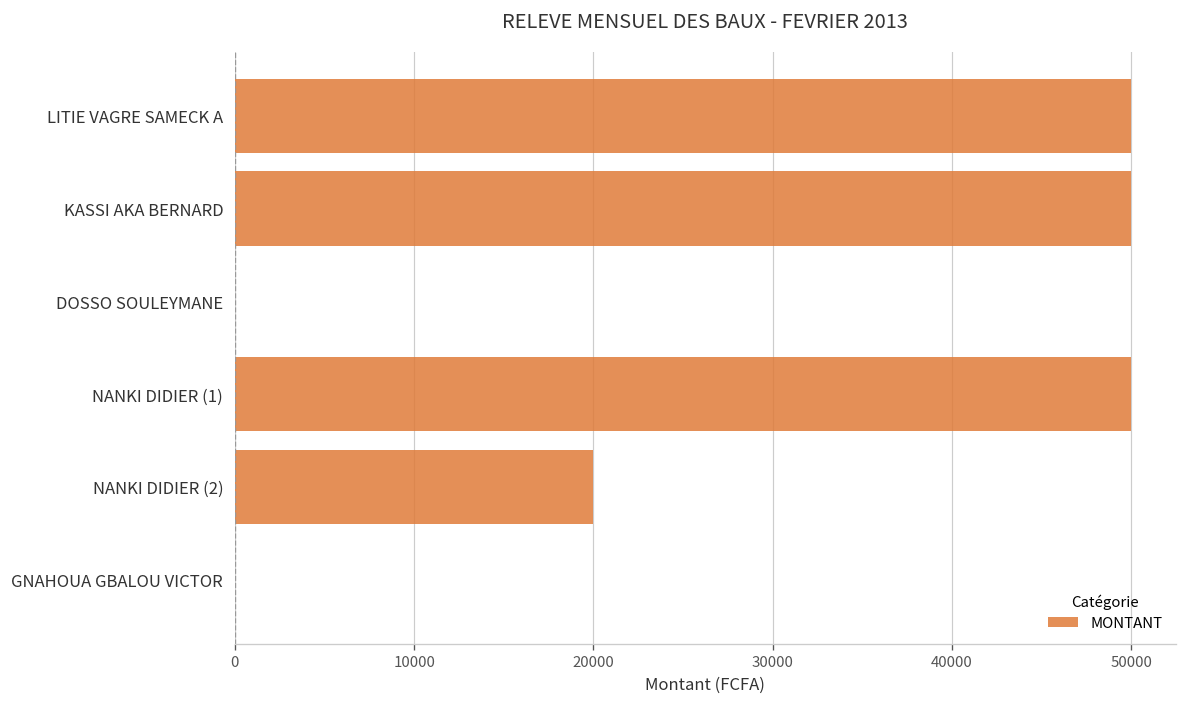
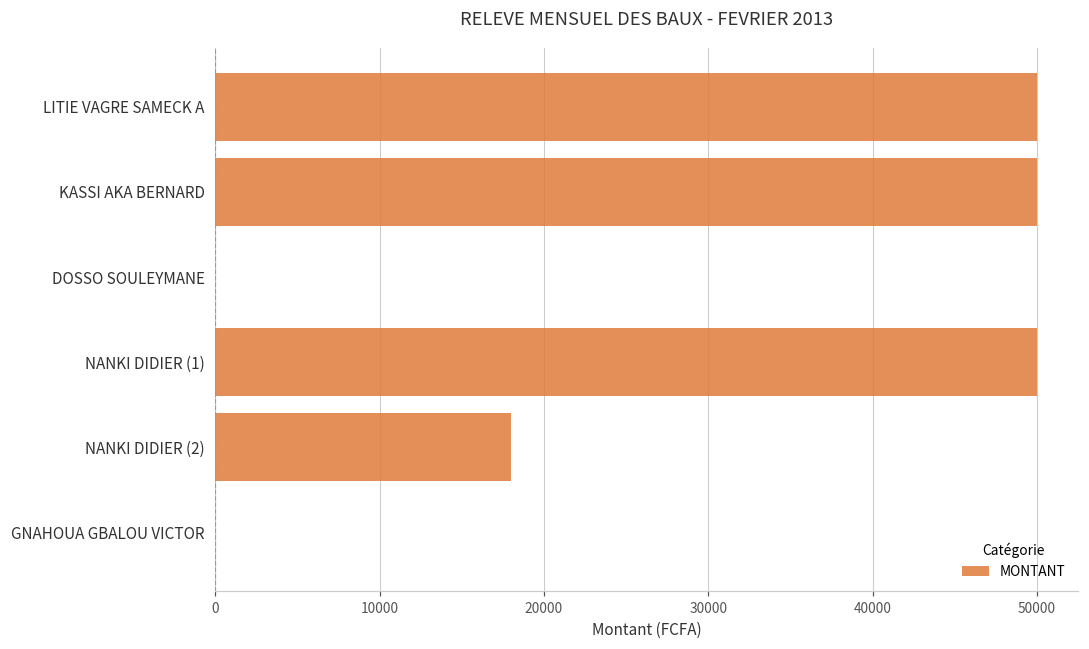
NANKI DIDIER (2): 20000 -> 18000
